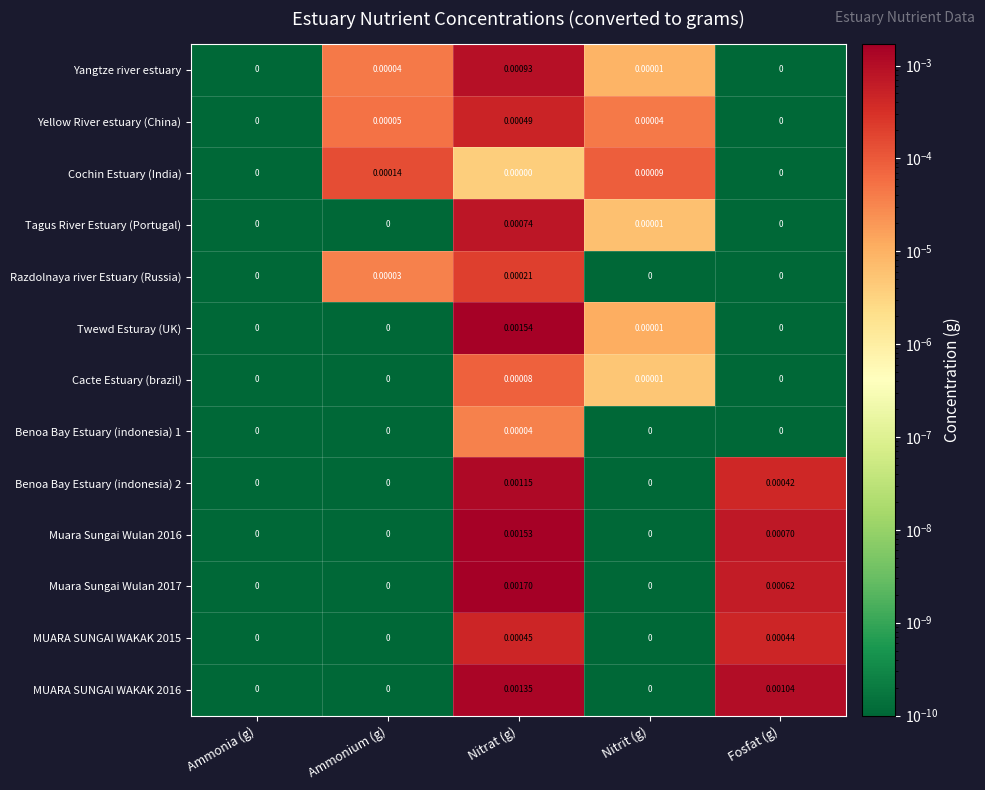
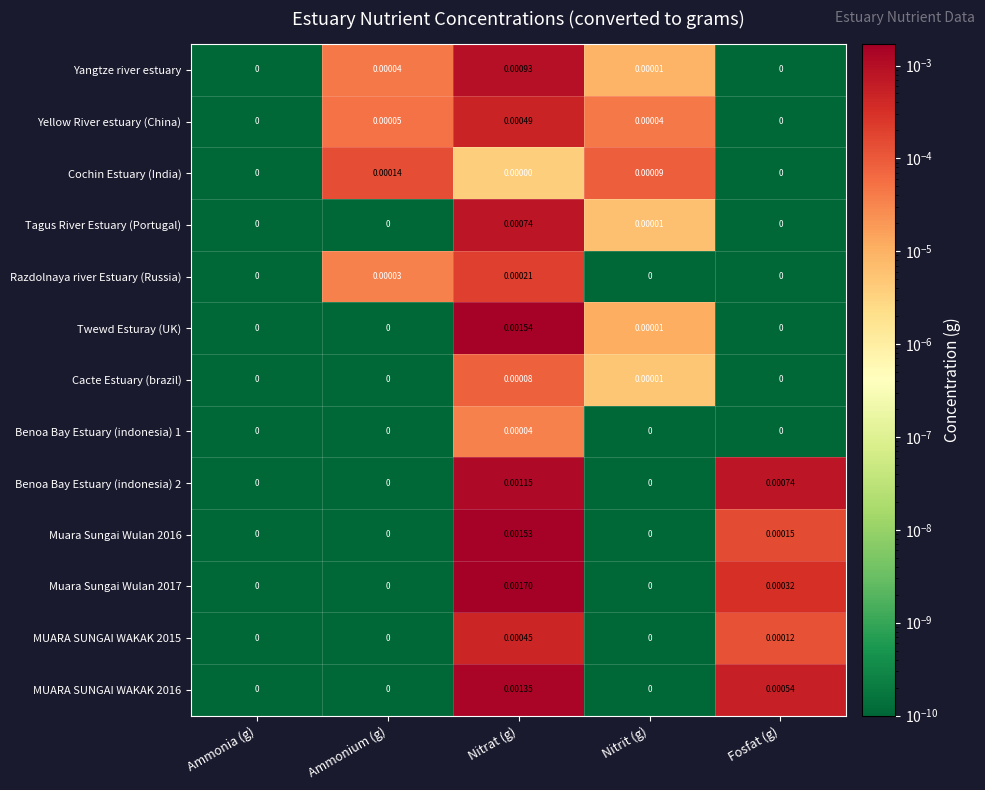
Benoa Bay Estuary (indonesia) 2, Fosfat (g): 0.00042 -> 0.00074
Muara Sungai Wulan 2016, Fosfat (g): 0.00070 -> 0.00015
Muara Sungai Wulan 2017, Fosfat (g): 0.00062 -> 0.00032
MUARA SUNGAI WAKAK 2015, Fosfat (g): 0.00044 -> 0.00012
MUARA SUNGAI WAKAK 2016, Fosfat (g): 0.00104 -> 0.00054
